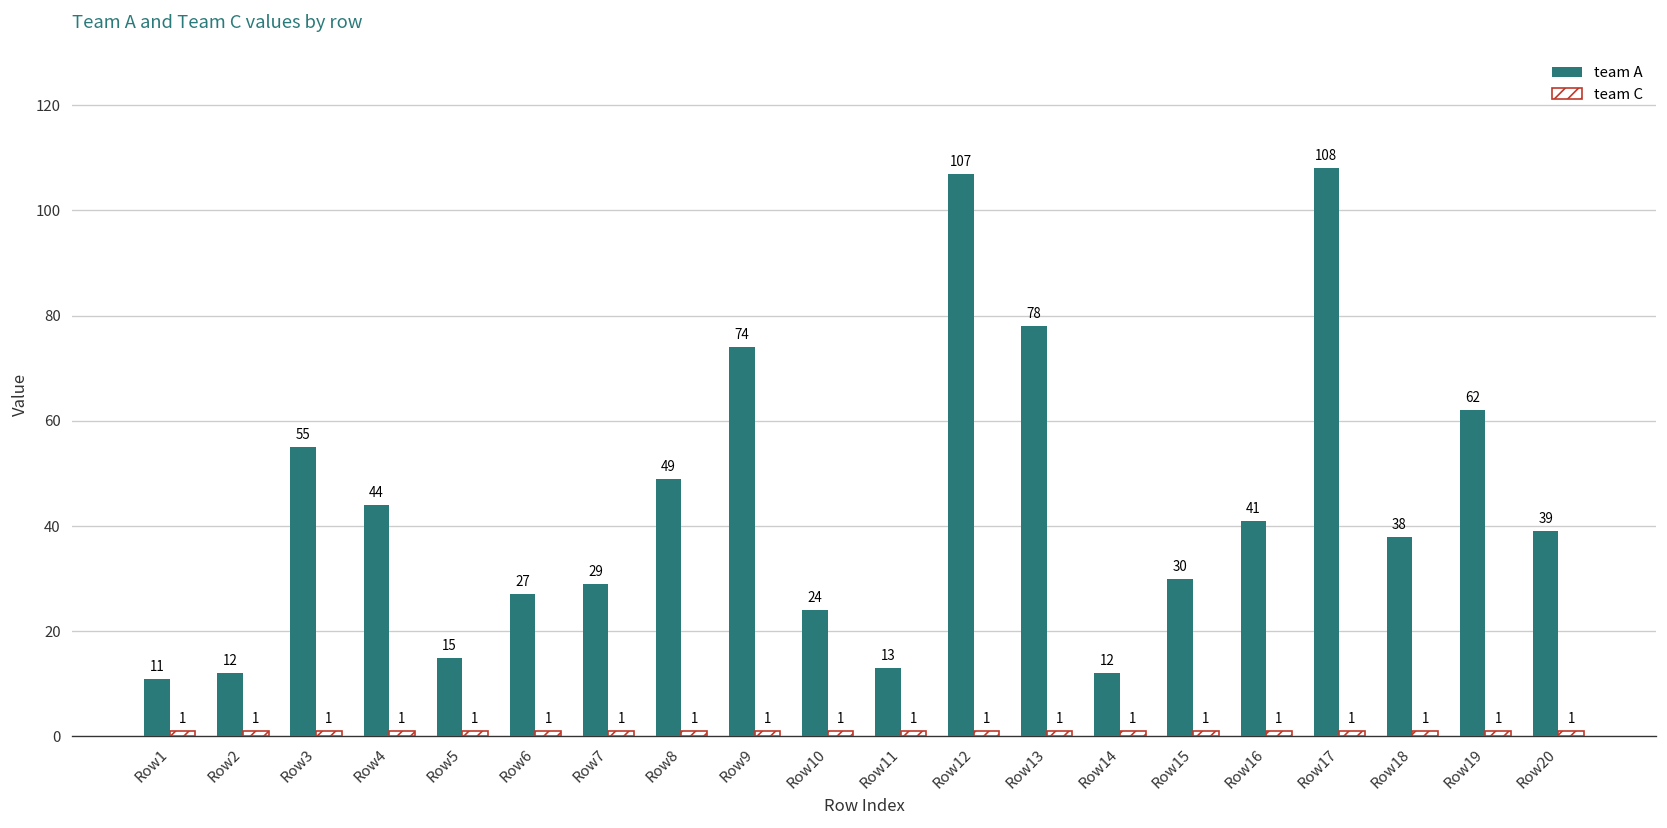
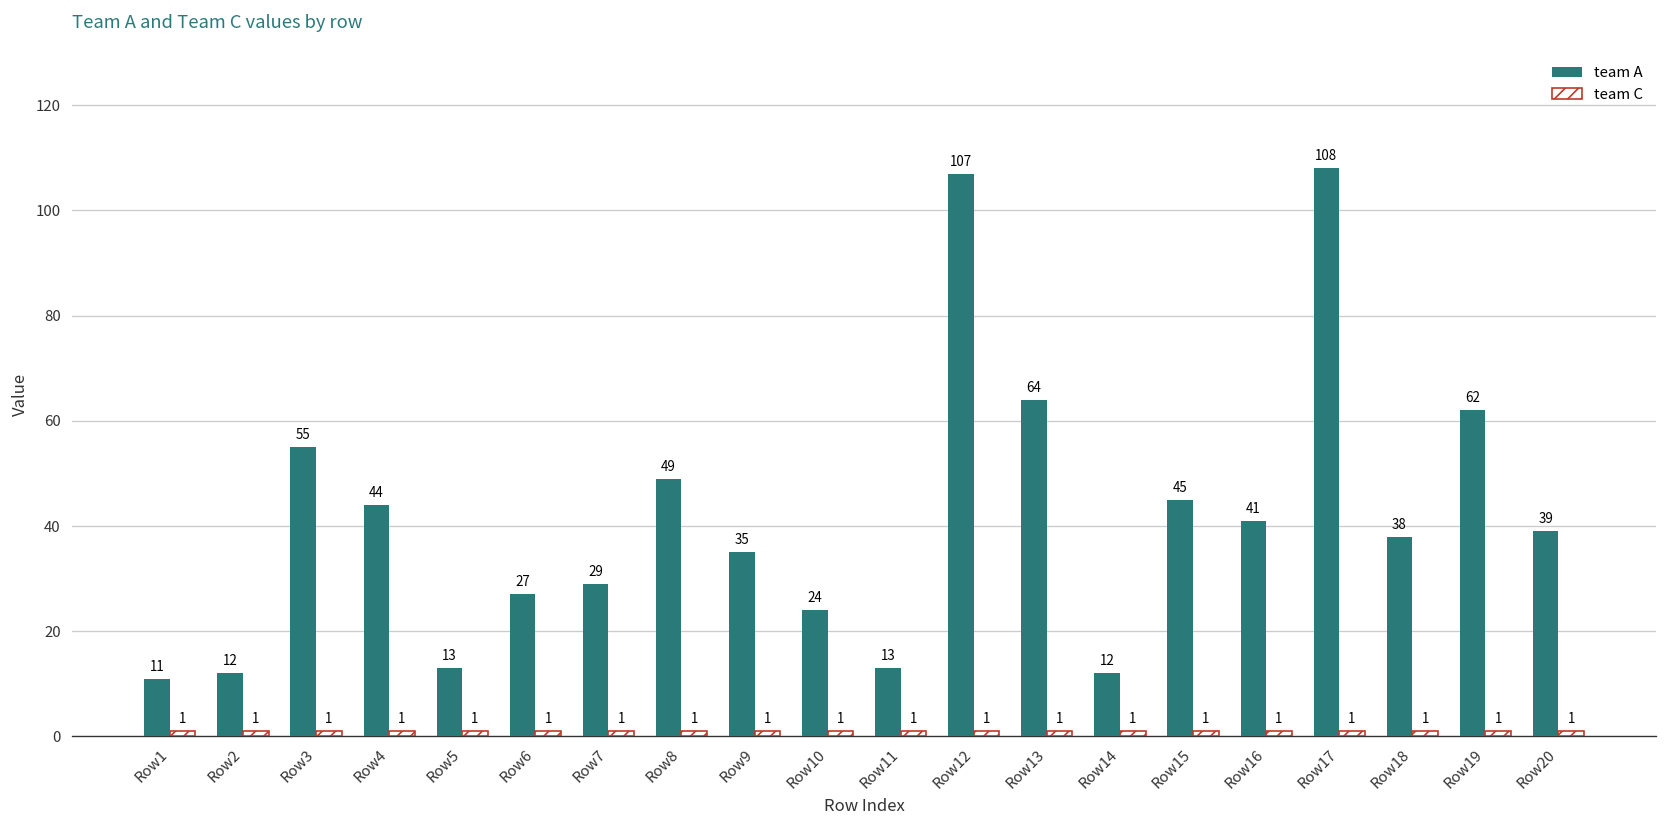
team A, Row5: 15 -> 13
team A, Row9: 74 -> 35
team A, Row13: 78 -> 64
team A, Row15: 30 -> 45
